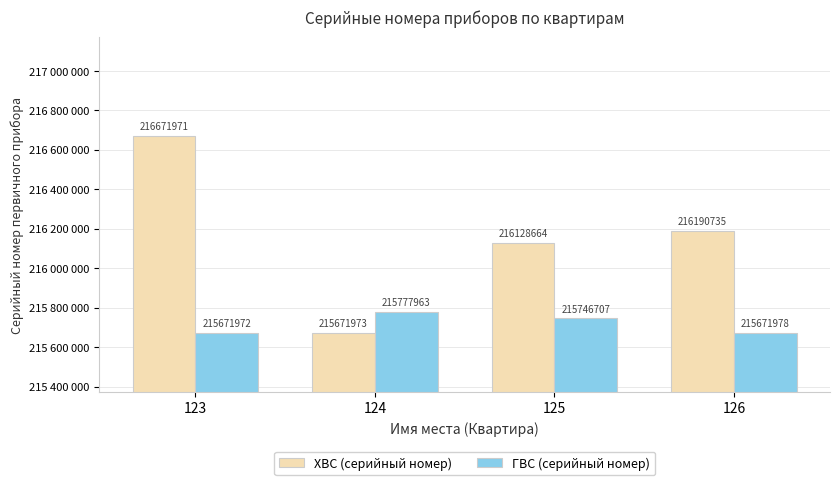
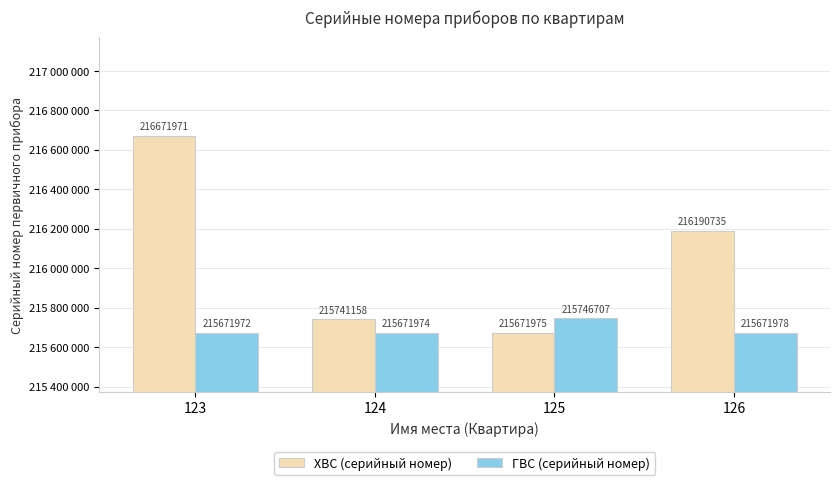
ХВС (серийный номер), 124: 215671973 -> 215741158
ГВС (серийный номер), 124: 215777963 -> 215671974
ХВС (серийный номер), 125: 216128664 -> 215671975
